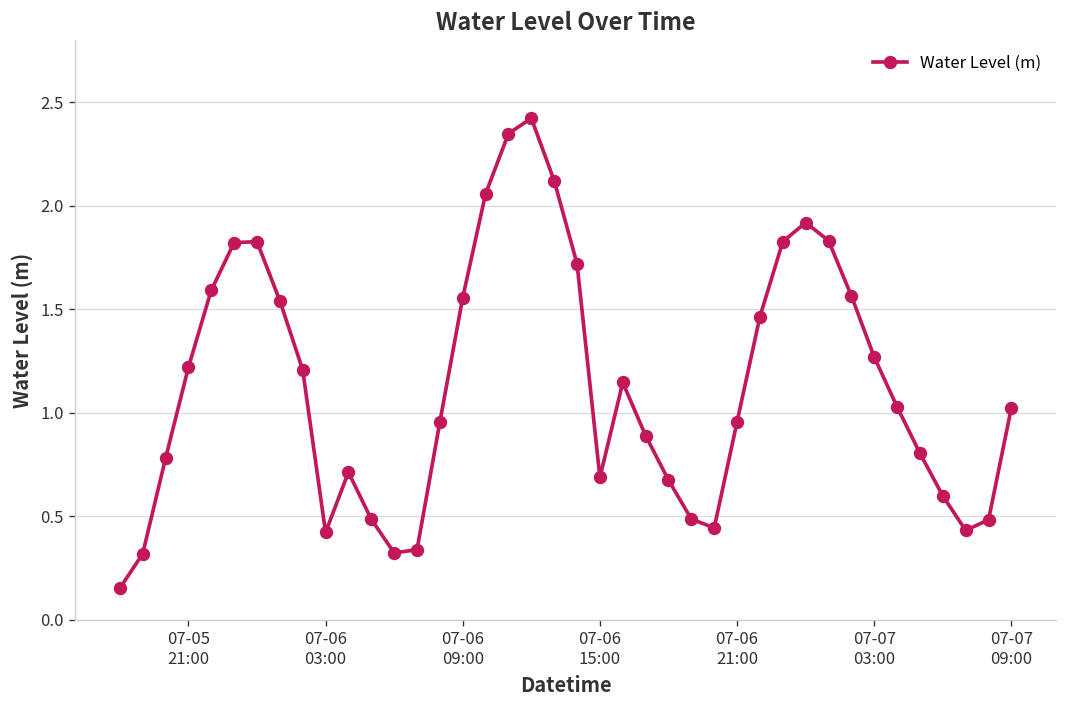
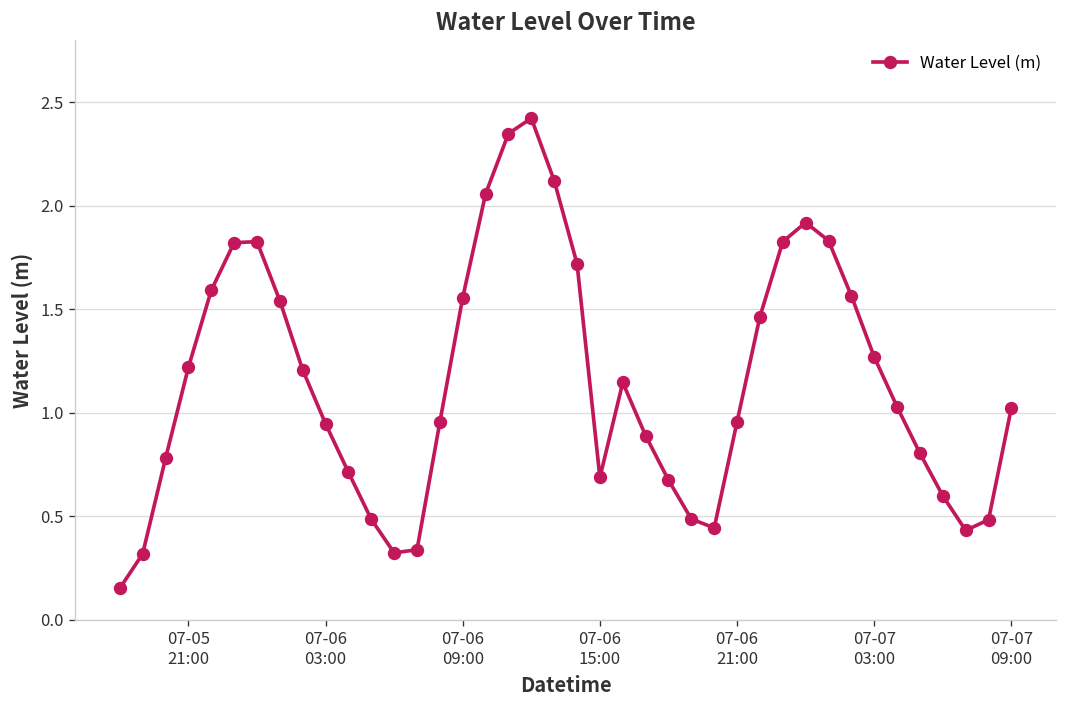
07-06 03:00: 0.42 -> 0.95
